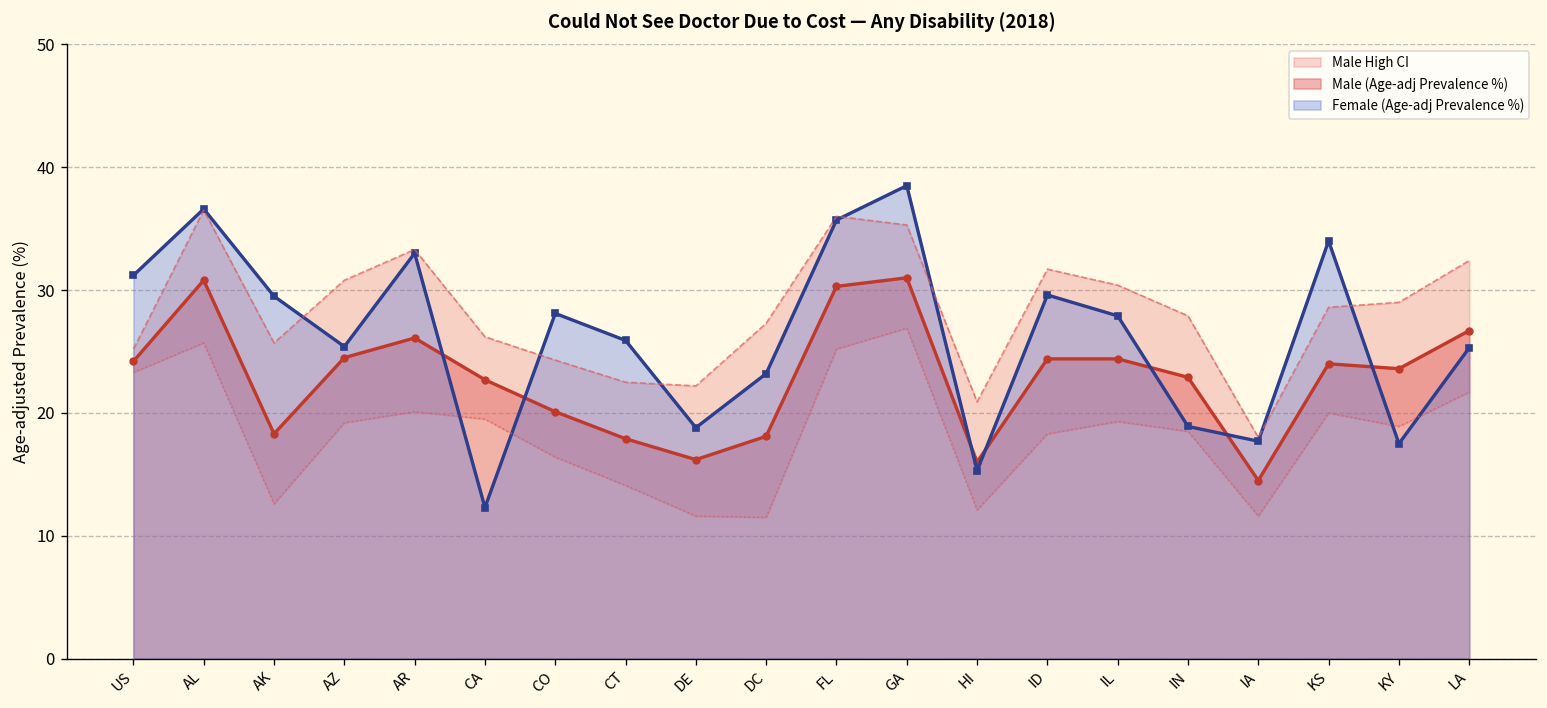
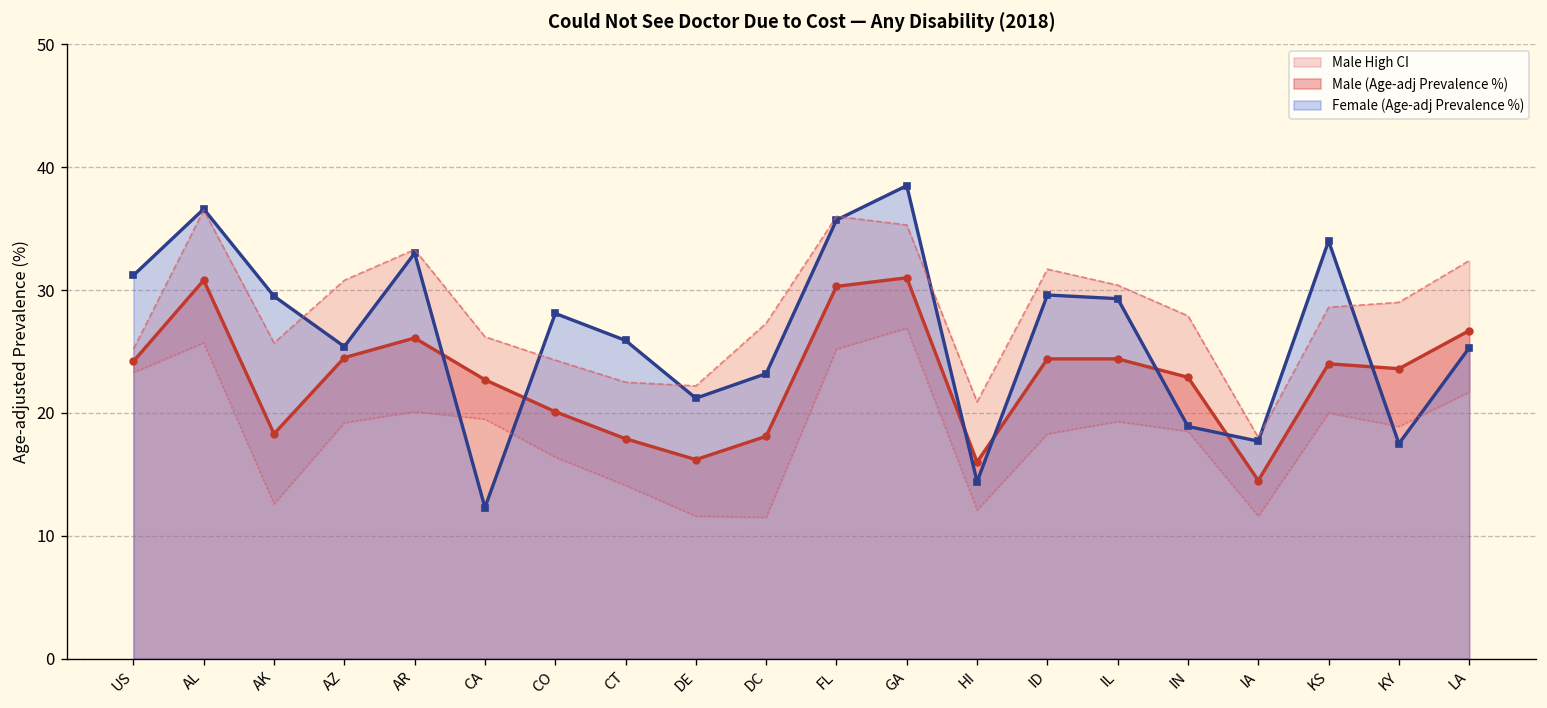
Female (Age-adj Prevalence %), DE: 18.8 -> 21.2
Female (Age-adj Prevalence %), HI: 15.3 -> 14.4
Female (Age-adj Prevalence %), IL: 27.9 -> 29.3
